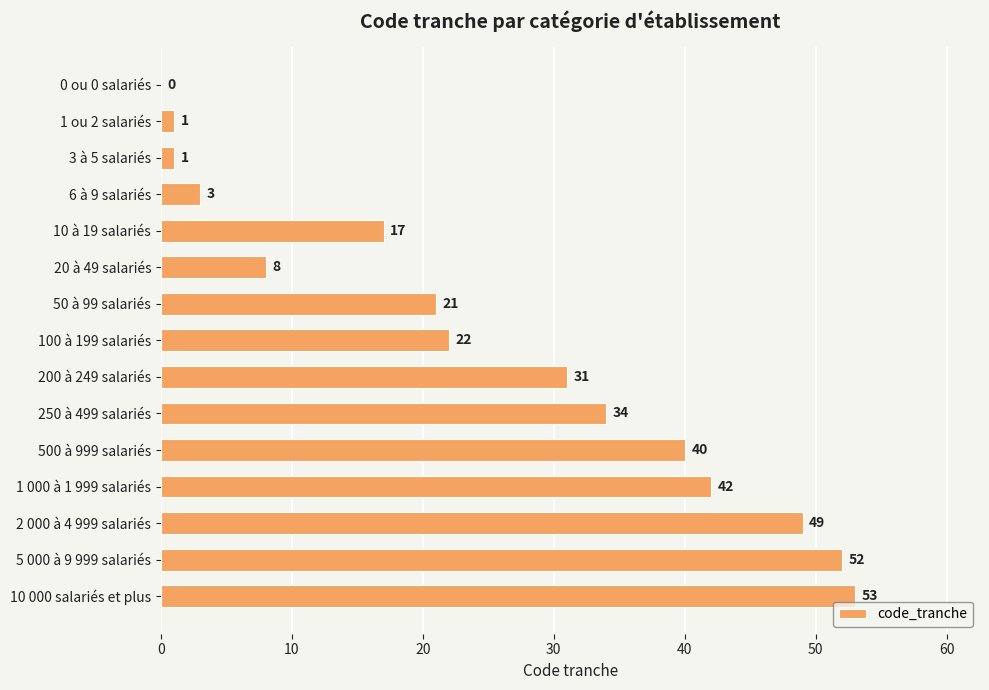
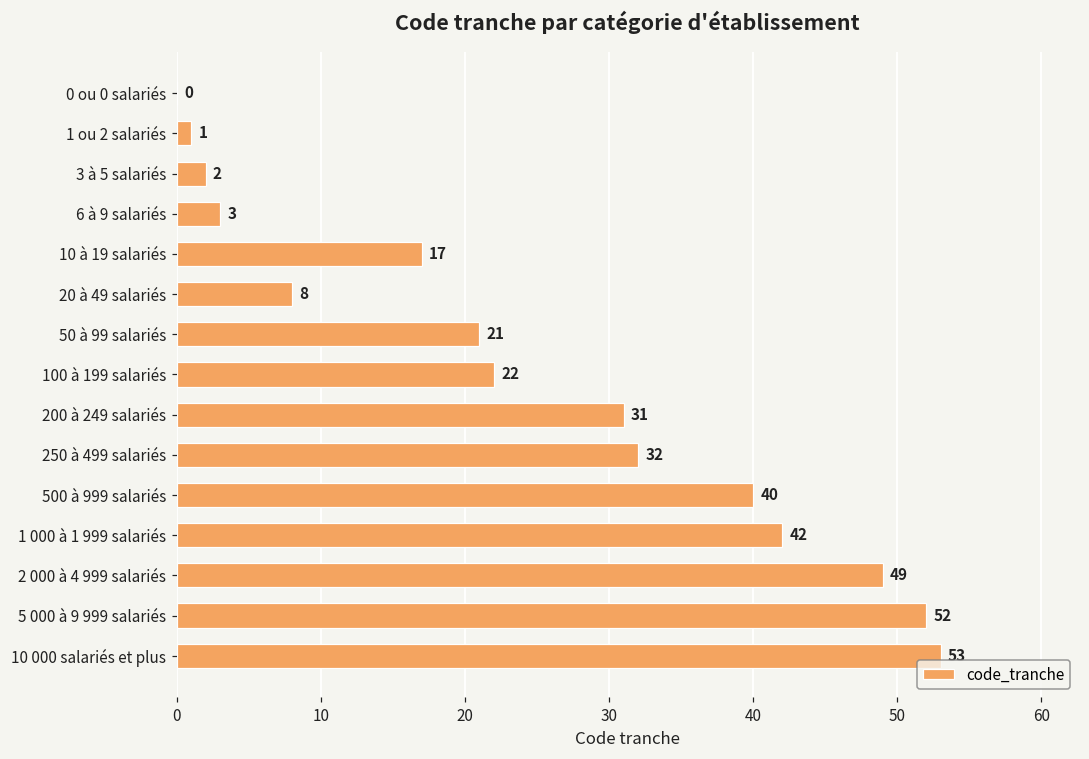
3 à 5 salariés: 1 -> 2
250 à 499 salariés: 34 -> 32
